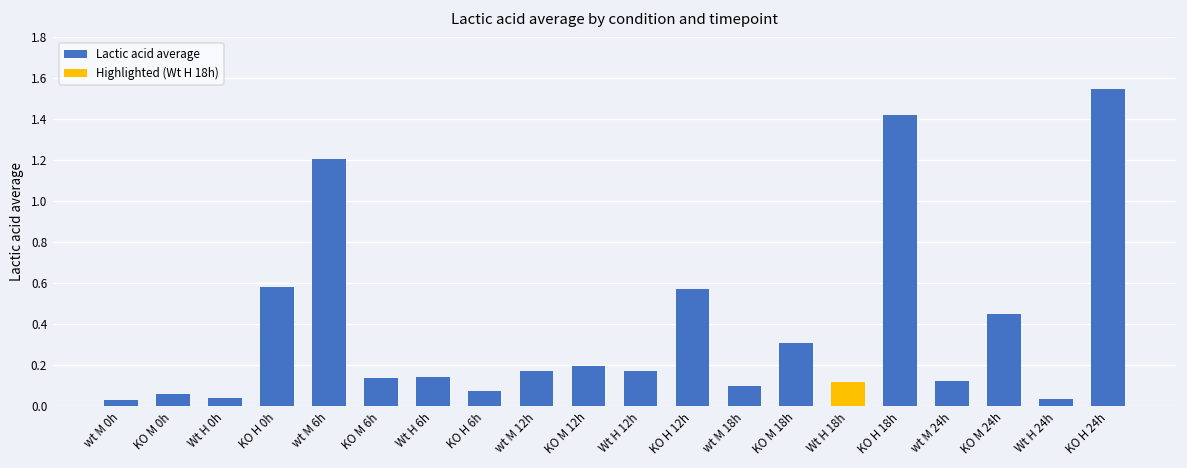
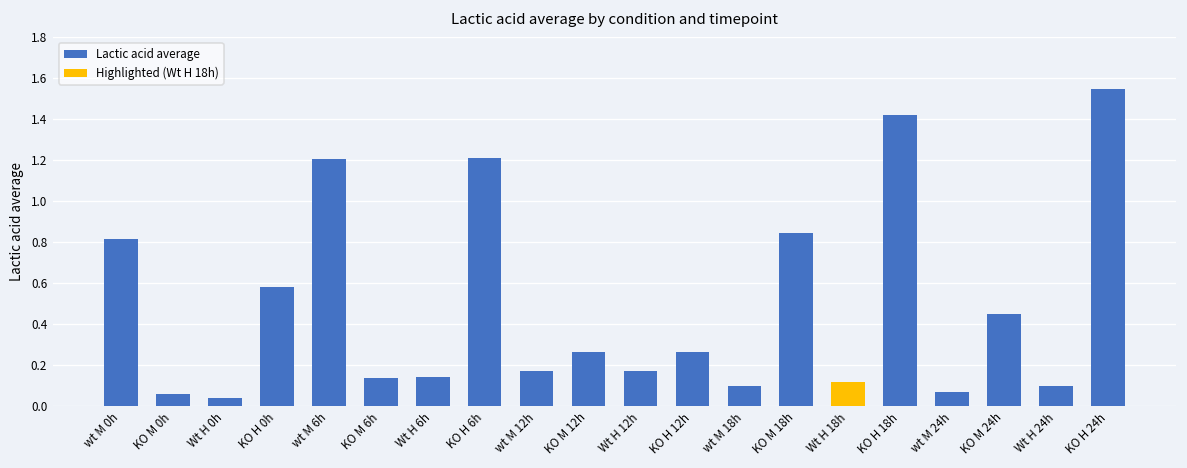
Lactic acid average, wt M 0h: 0.03 -> 0.81
Lactic acid average, KO H 6h: 0.07 -> 1.21
Lactic acid average, KO M 12h: 0.19 -> 0.26
Lactic acid average, KO H 12h: 0.57 -> 0.26
Lactic acid average, KO M 18h: 0.30 -> 0.84
Lactic acid average, wt M 24h: 0.12 -> 0.07
Lactic acid average, Wt H 24h: 0.03 -> 0.10
